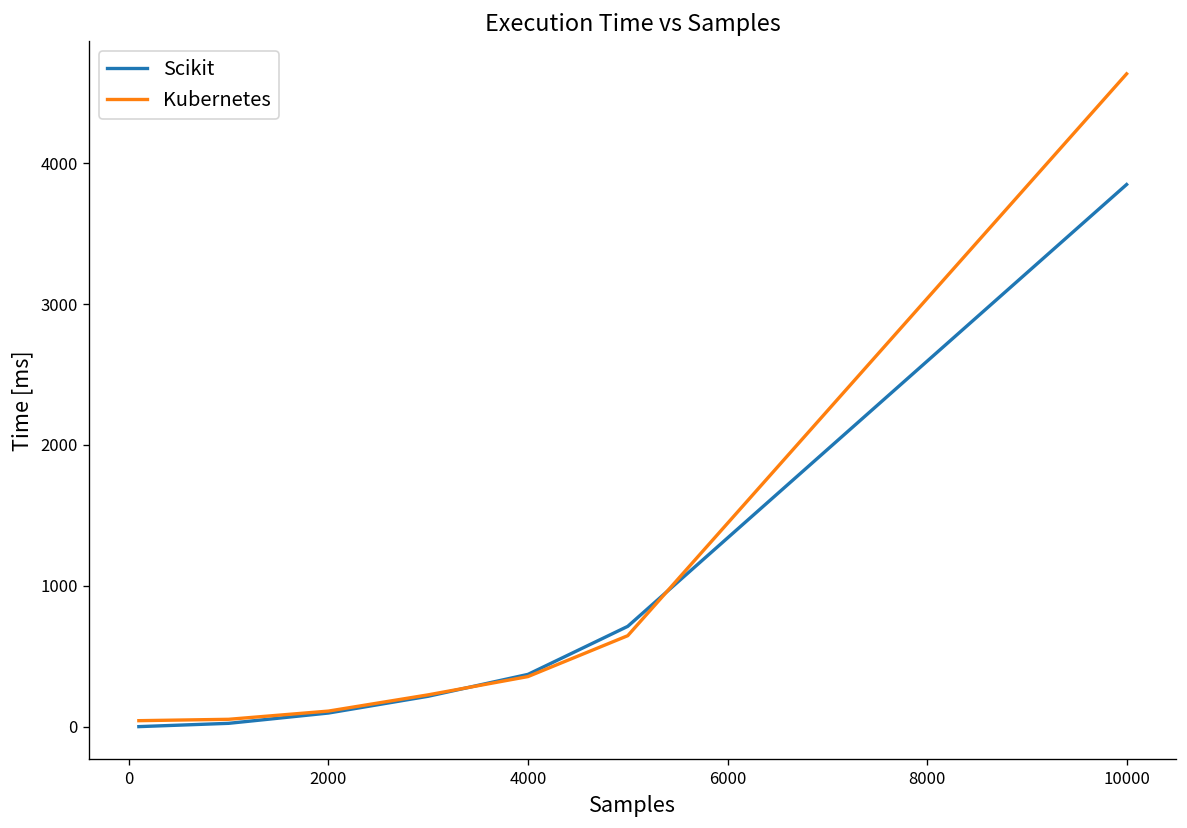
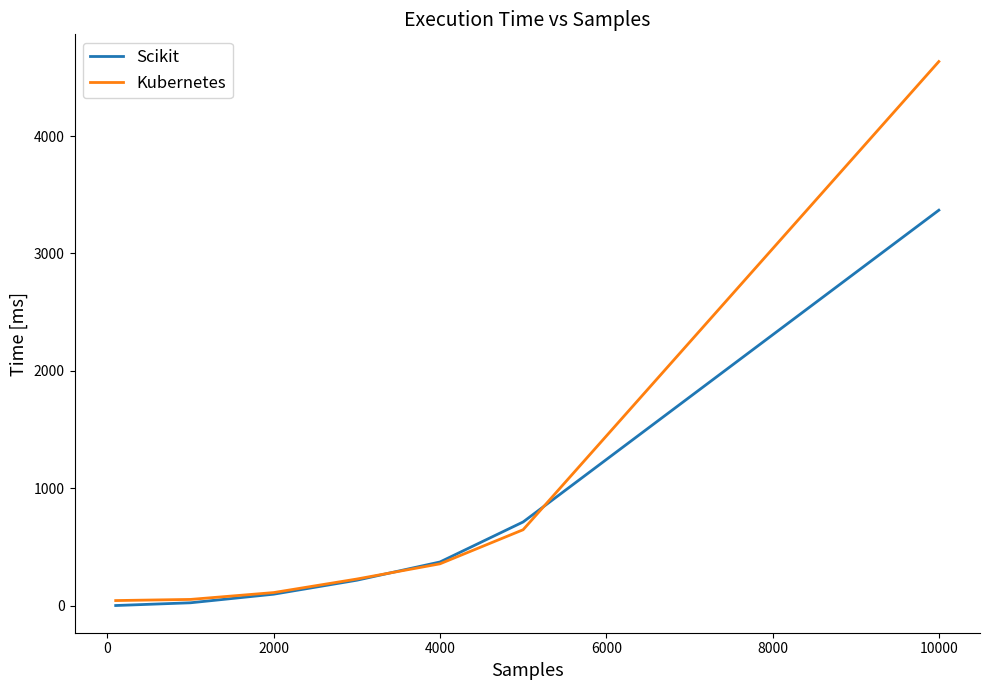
Scikit, 10000: 3850 -> 3370
